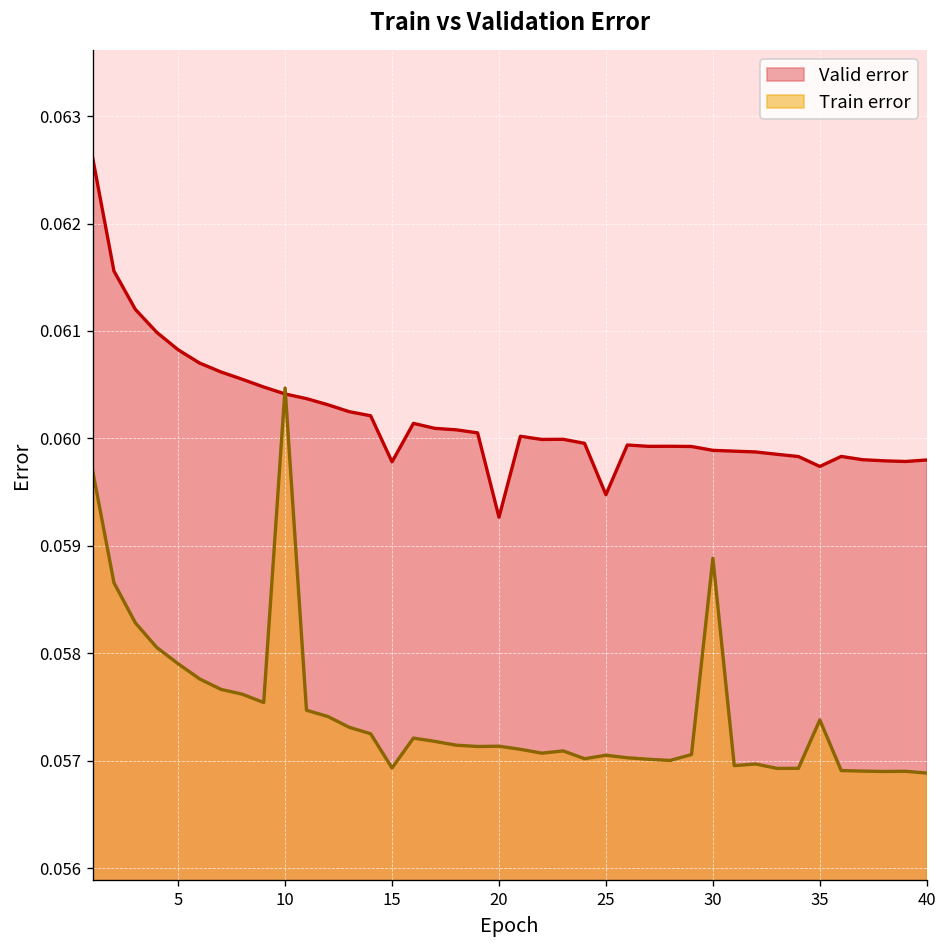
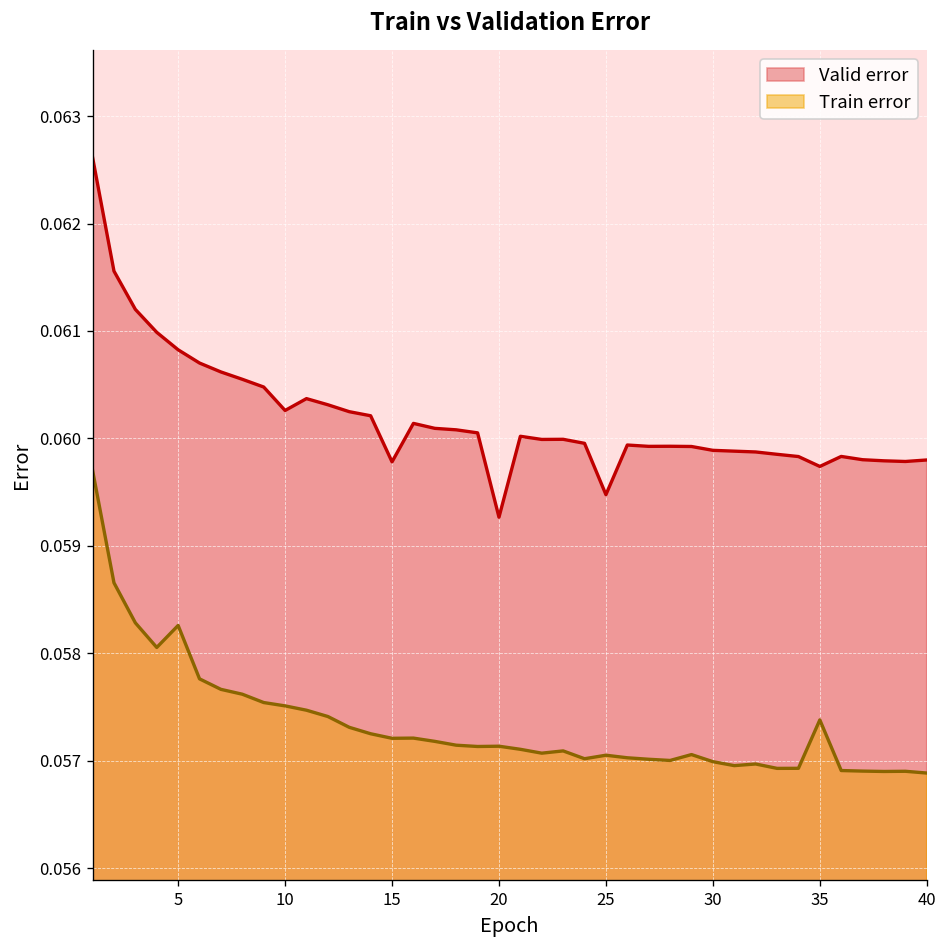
Train error, 5: 0.0579 -> 0.0583
Valid error, 10: 0.0604 -> 0.0603
Train error, 10: 0.0605 -> 0.0575
Train error, 15: 0.0569 -> 0.0572
Train error, 30: 0.0589 -> 0.0570
